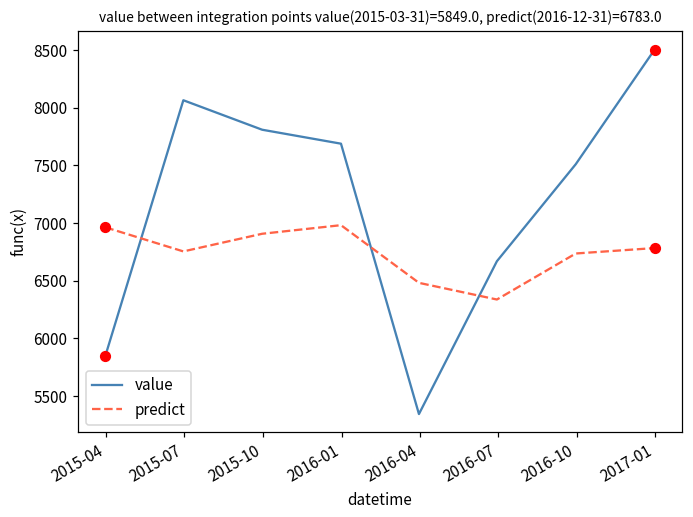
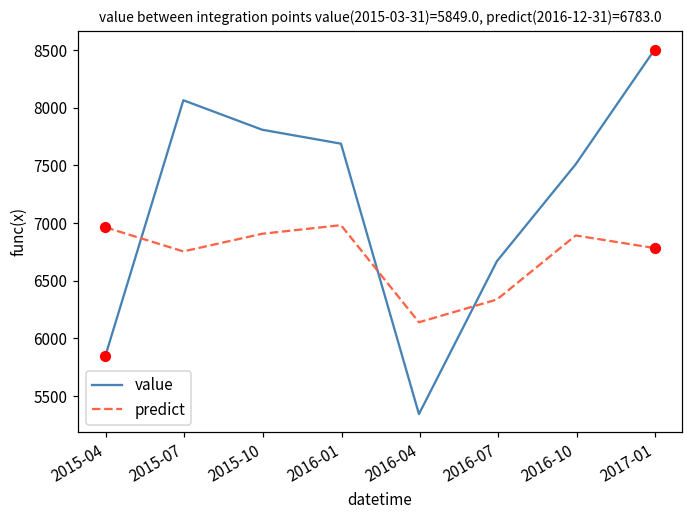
predict, 2016-04: 6480 -> 6140
predict, 2016-10: 6740 -> 6890
